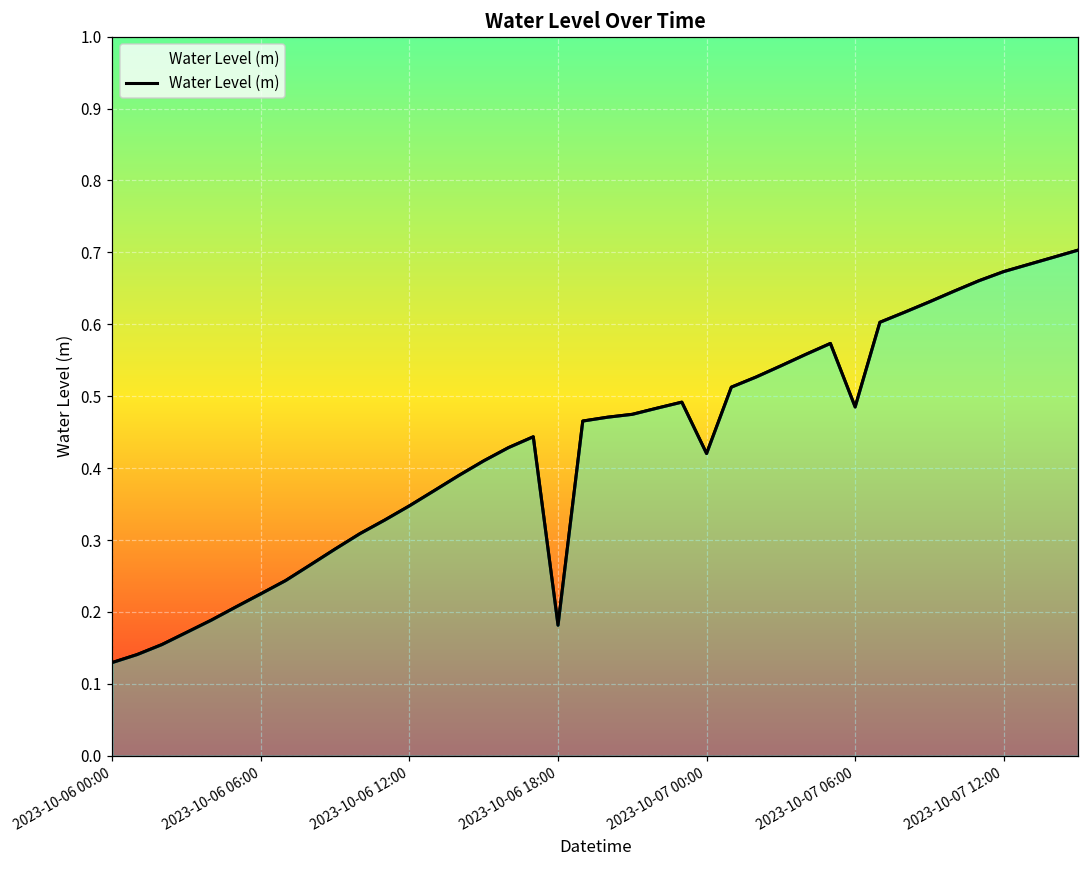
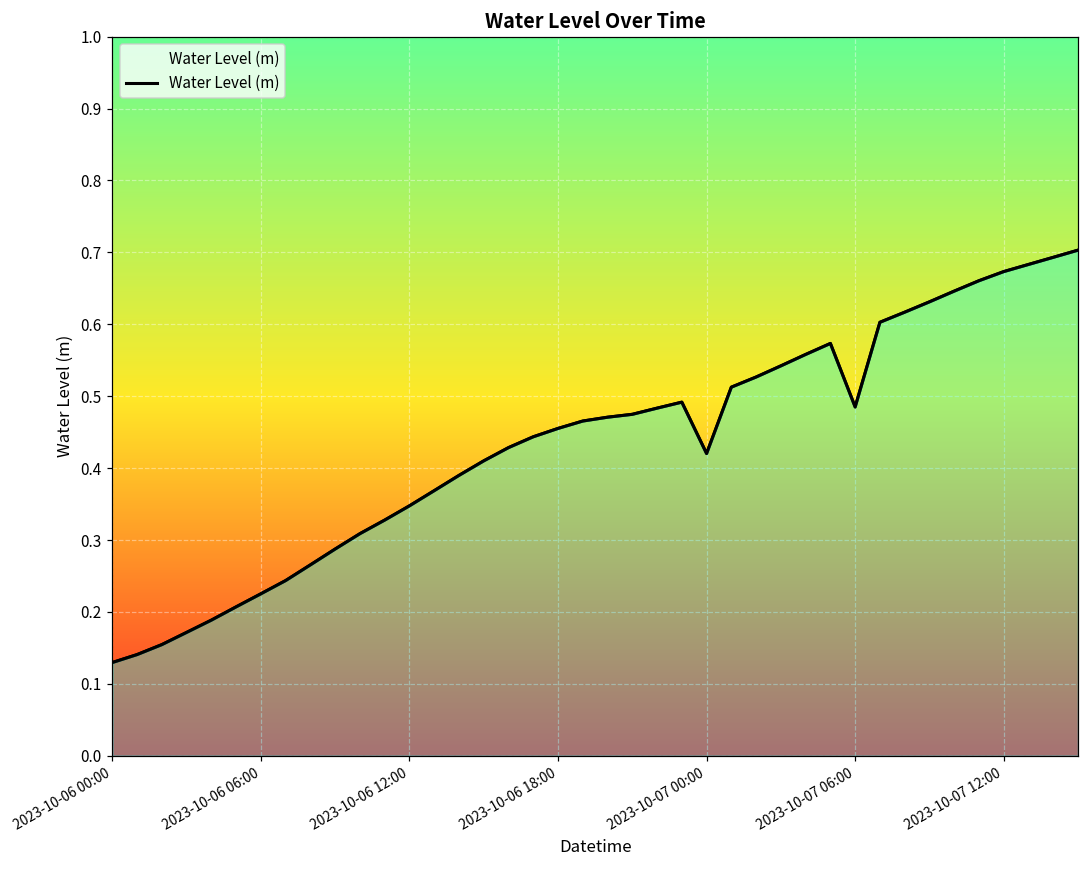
2023-10-06 18:00: 0.18 -> 0.46
